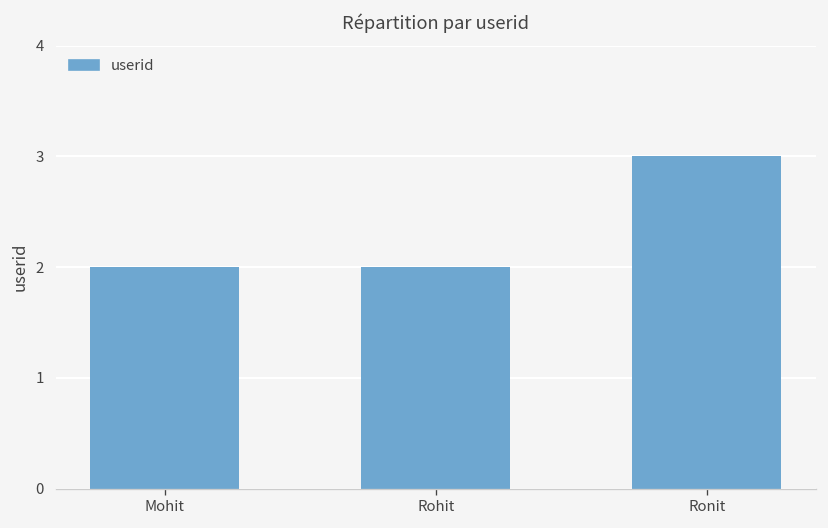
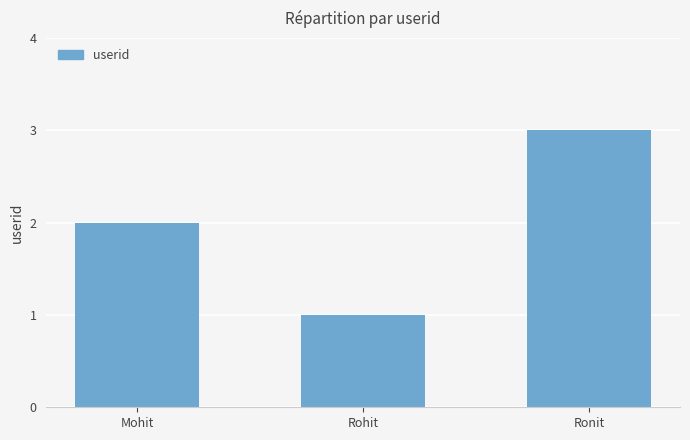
Rohit: 2 -> 1
